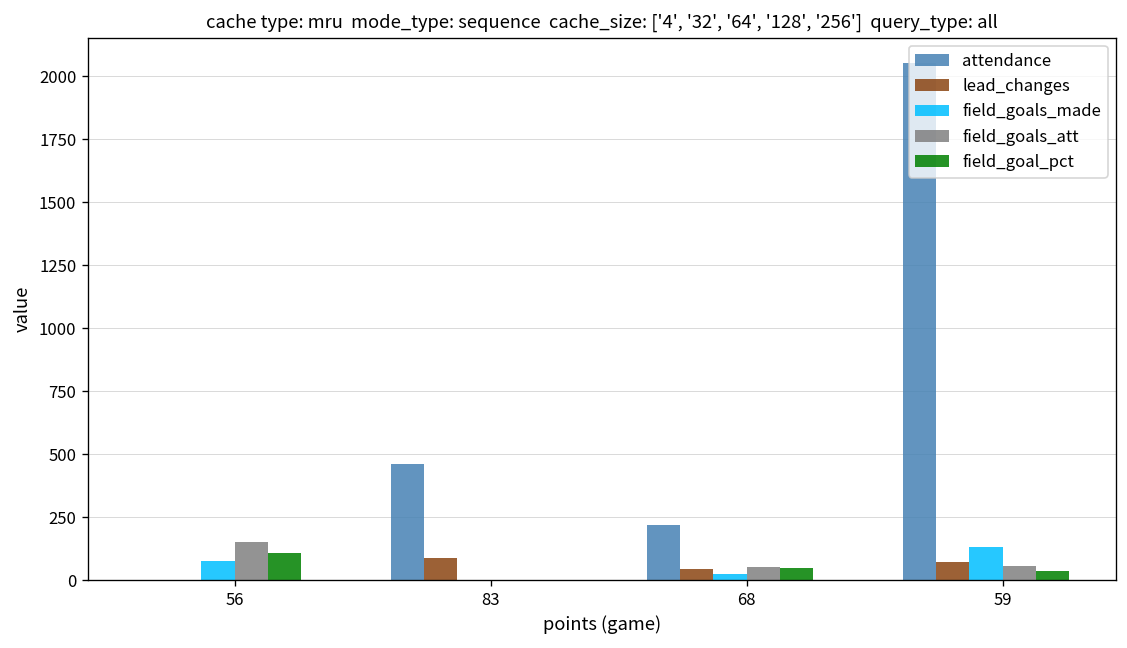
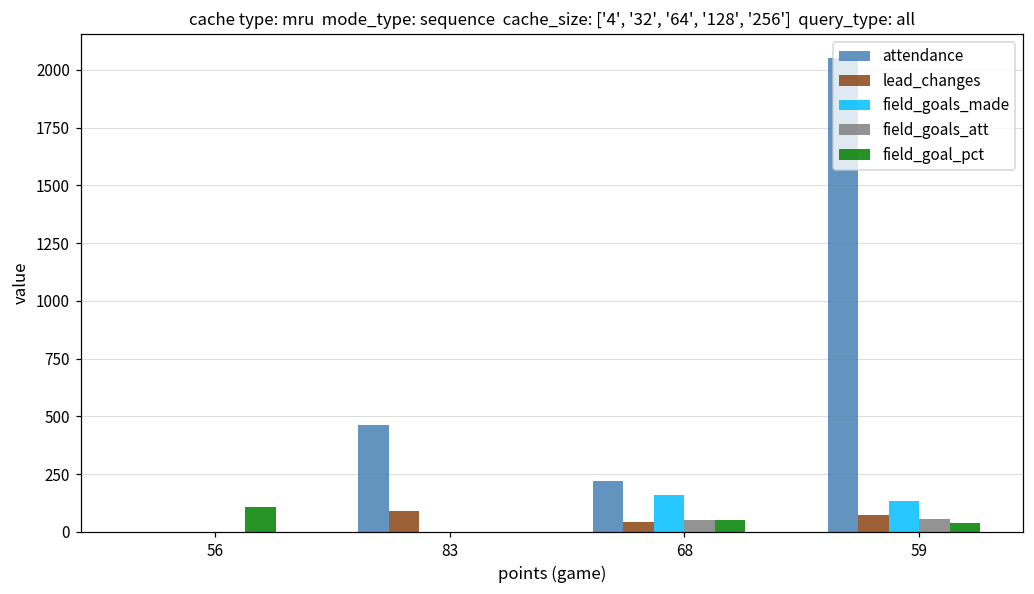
field_goals_made, 56: 80 -> 0
field_goals_att, 56: 150 -> 0
field_goals_made, 68: 30 -> 160
